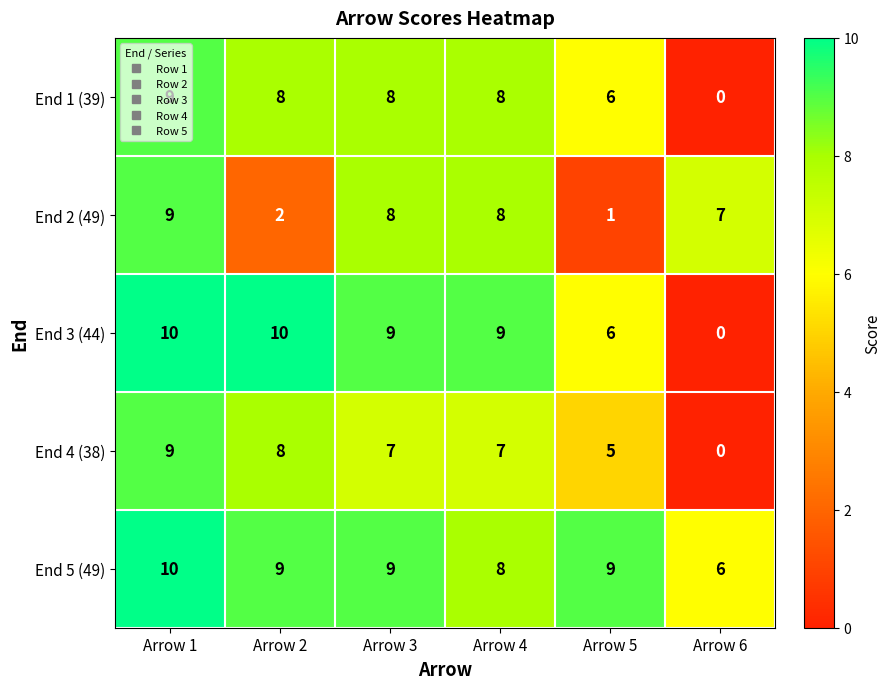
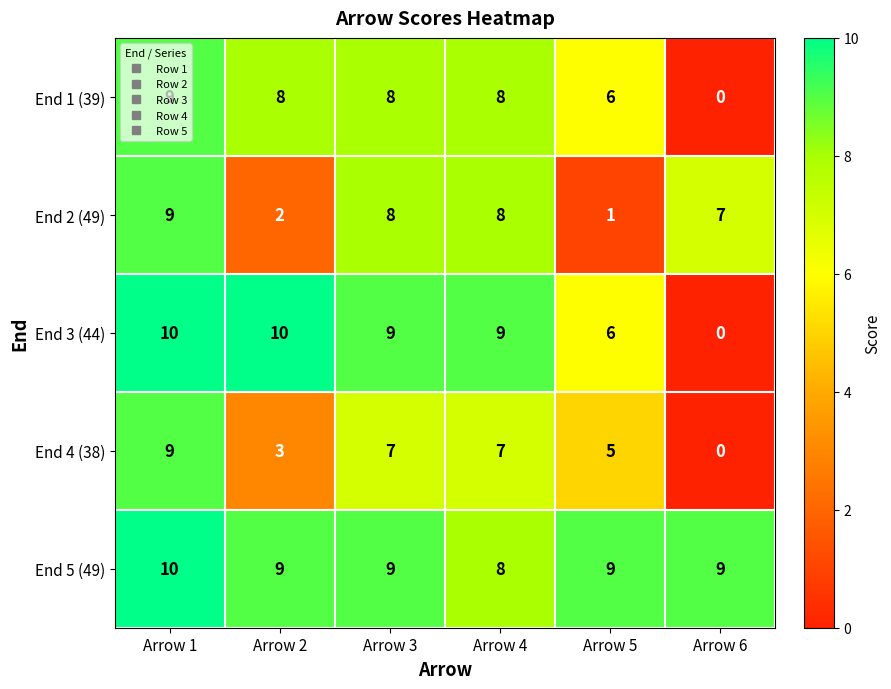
End 4 (38), Arrow 2: 8 -> 3
End 5 (49), Arrow 6: 6 -> 9
